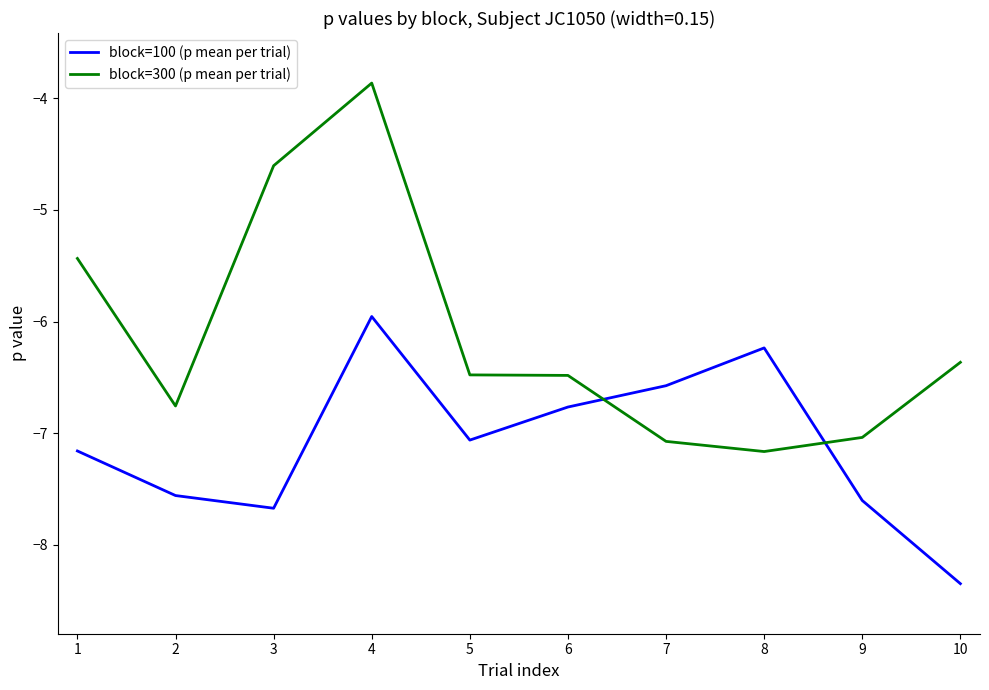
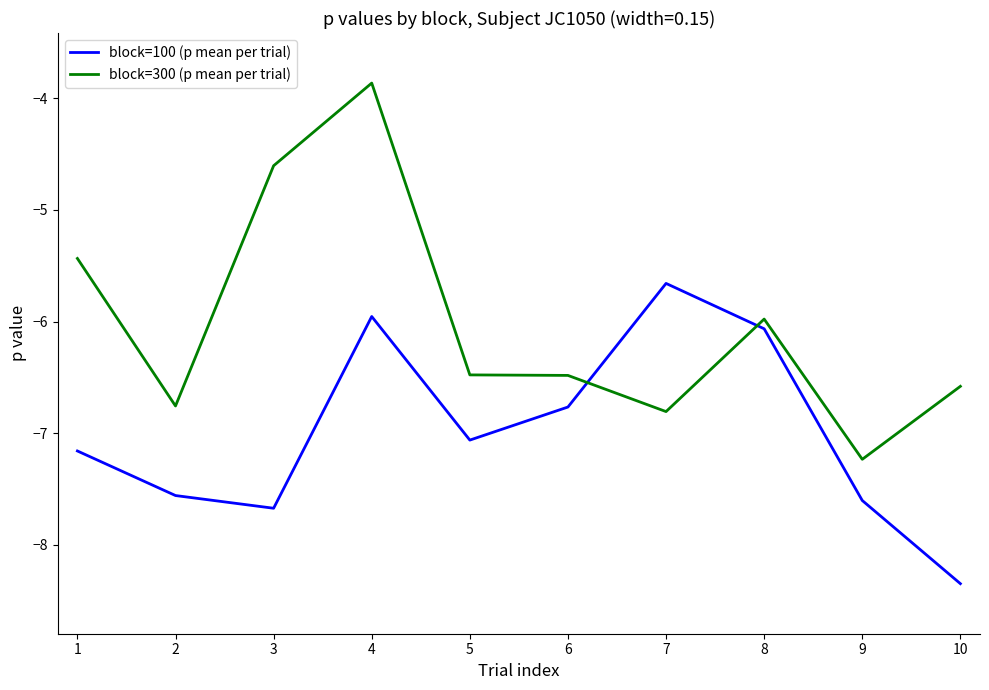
block=100 (p mean per trial), 7: -6.57 -> -5.66
block=300 (p mean per trial), 7: -7.07 -> -6.81
block=100 (p mean per trial), 8: -6.24 -> -6.06
block=300 (p mean per trial), 8: -7.16 -> -5.98
block=300 (p mean per trial), 9: -7.04 -> -7.23
block=300 (p mean per trial), 10: -6.36 -> -6.58
